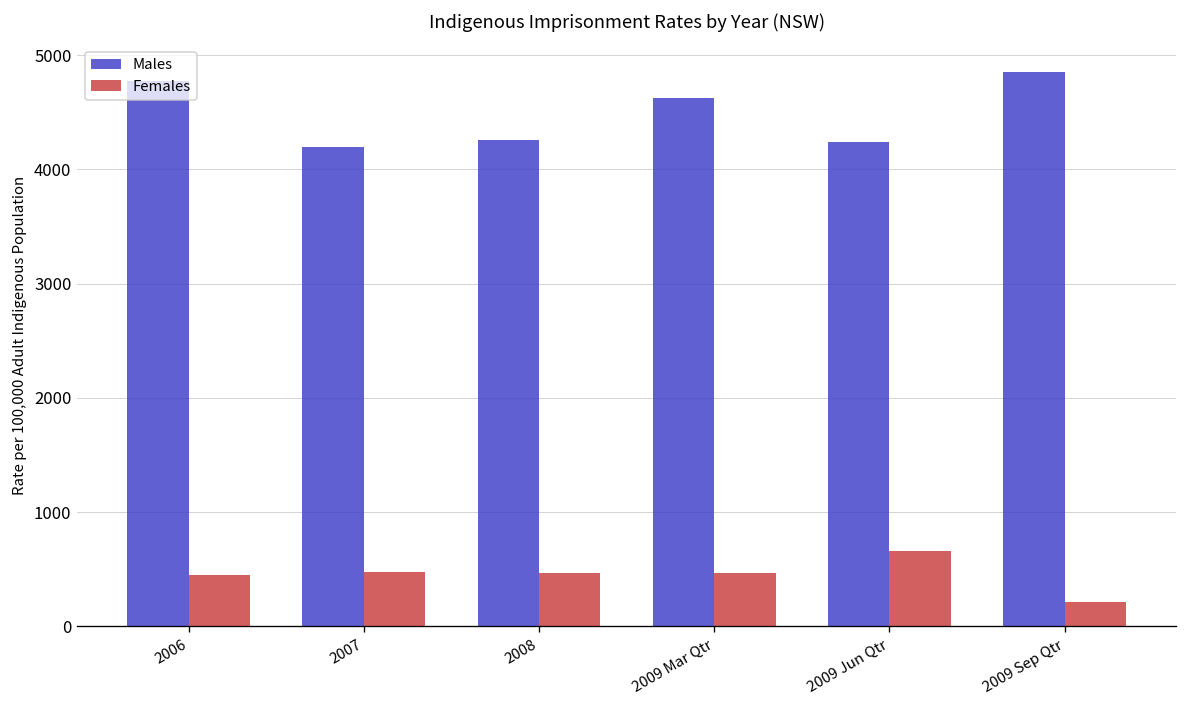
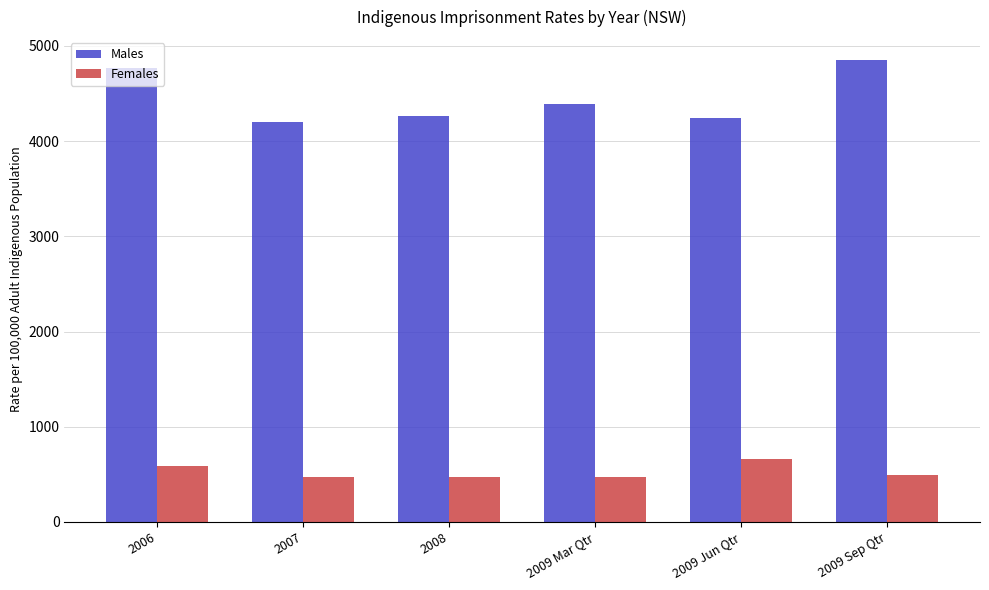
Females, 2006: 500 -> 600
Males, 2009 Mar Qtr: 4600 -> 4400
Females, 2009 Sep Qtr: 200 -> 500
